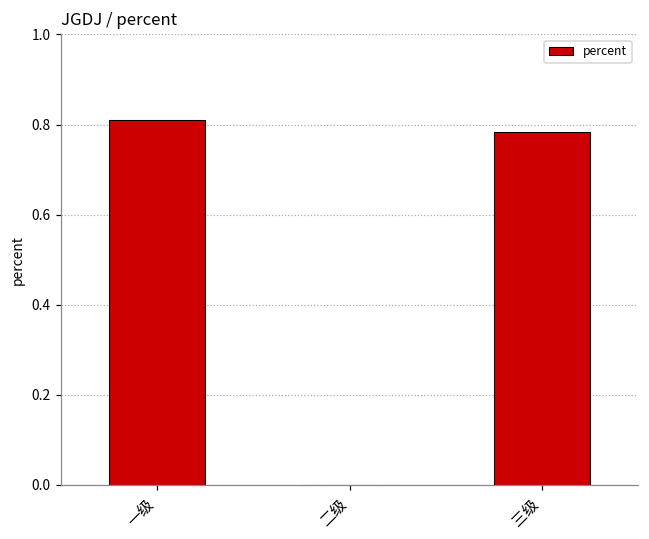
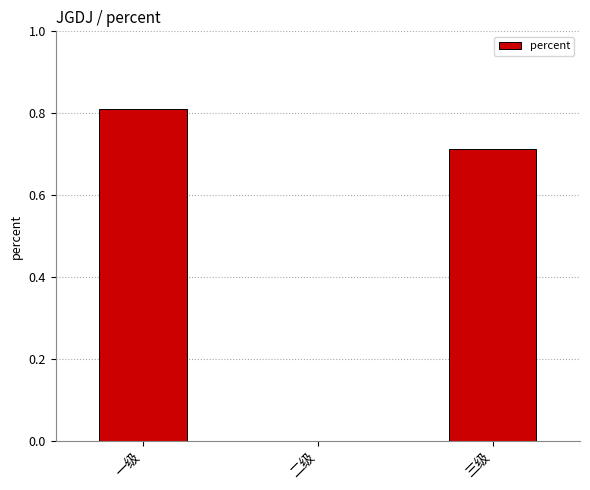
三级: 0.78 -> 0.71
